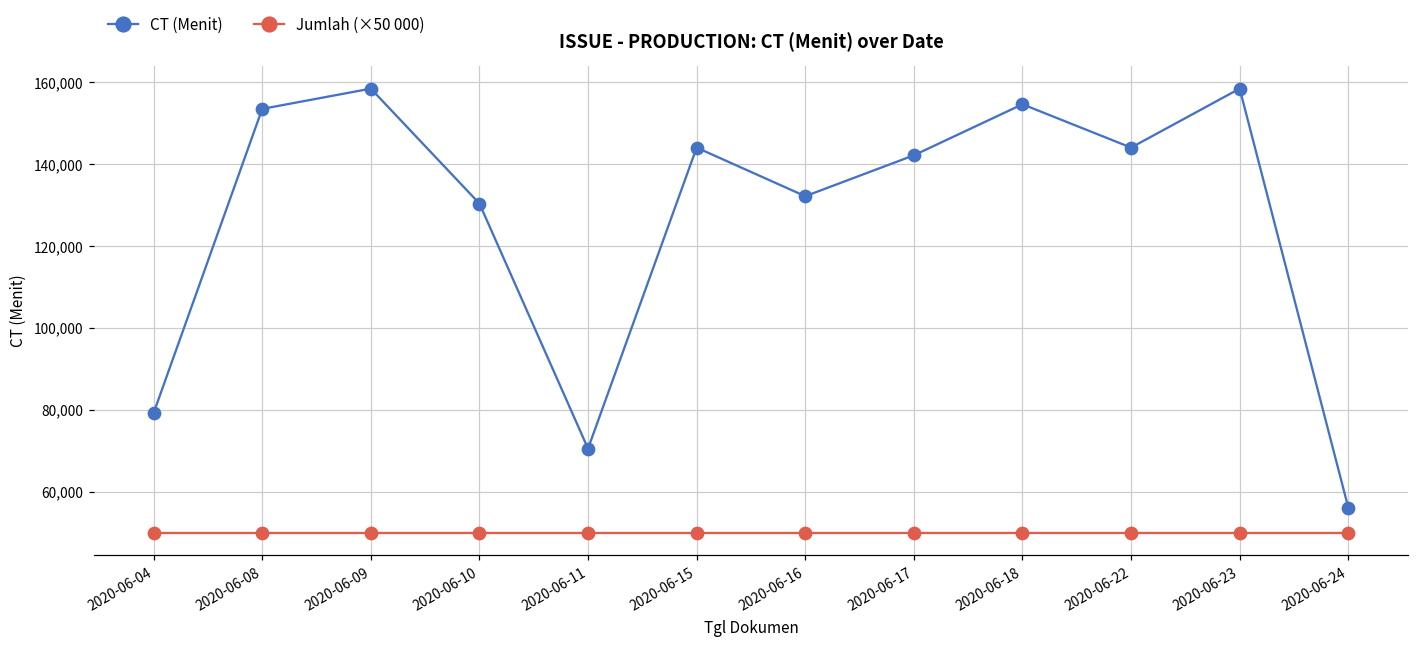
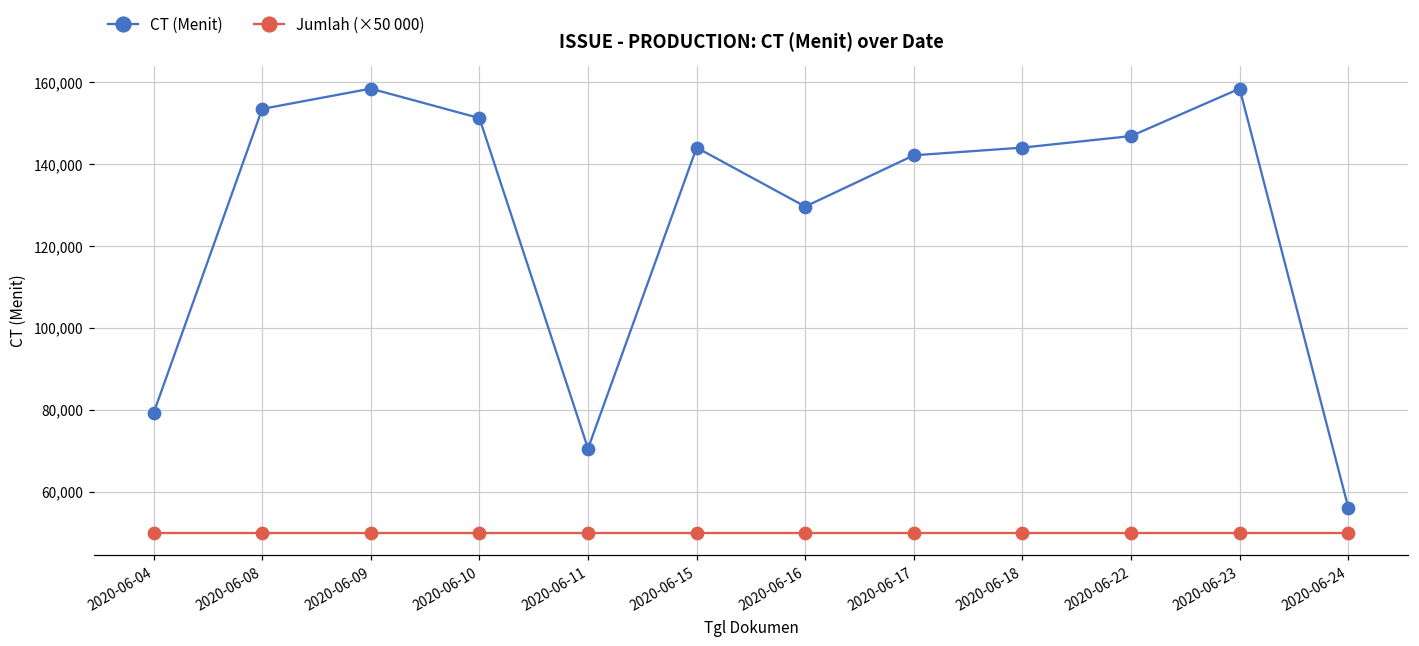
CT (Menit), 2020-06-10: 130,000 -> 151,000
CT (Menit), 2020-06-16: 132,000 -> 130,000
CT (Menit), 2020-06-18: 155,000 -> 144,000
CT (Menit), 2020-06-22: 144,000 -> 147,000
